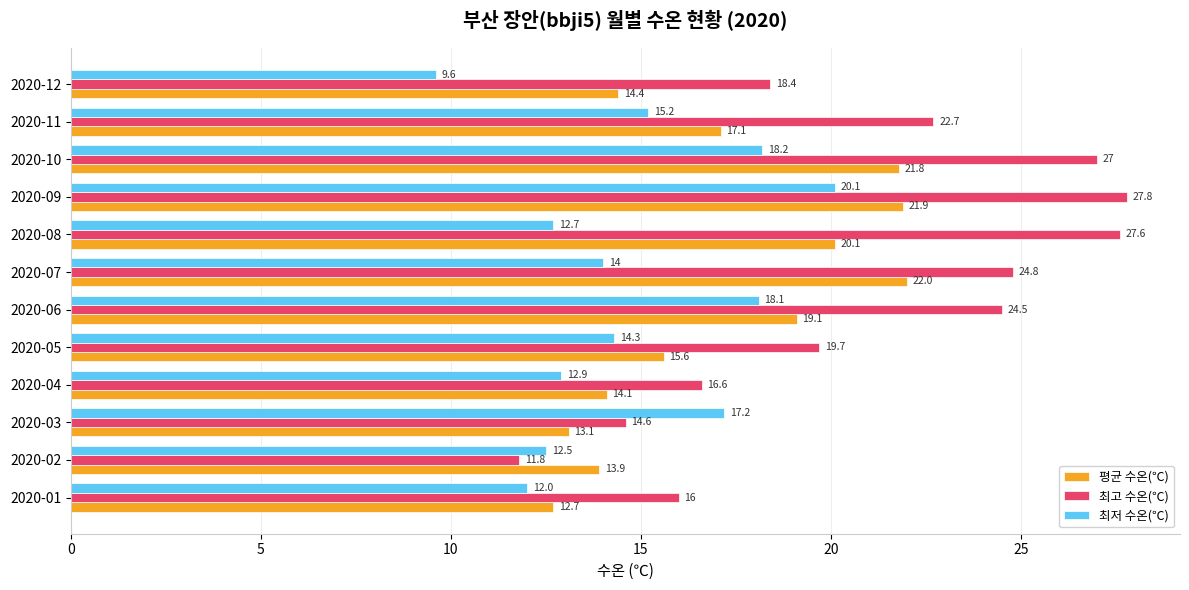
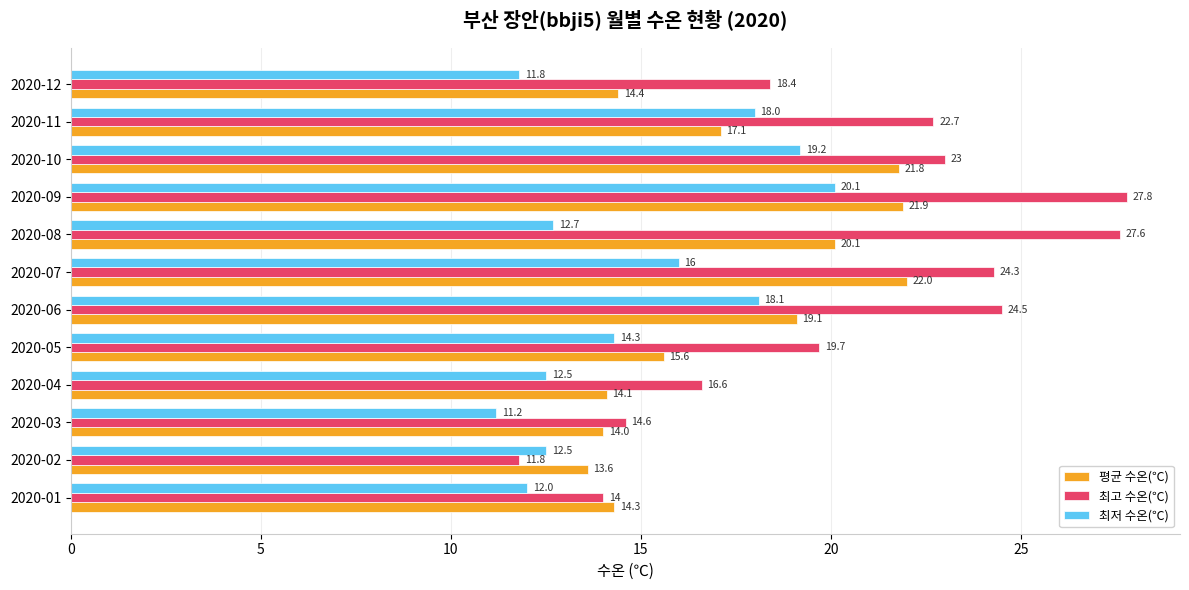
최저 수온(℃), 2020-12: 9.6 -> 11.8
최저 수온(℃), 2020-11: 15.2 -> 18.0
최저 수온(℃), 2020-10: 18.2 -> 19.2
최고 수온(℃), 2020-10: 27 -> 23
최저 수온(℃), 2020-07: 14 -> 16
최고 수온(℃), 2020-07: 24.8 -> 24.3
최저 수온(℃), 2020-04: 12.9 -> 12.5
최저 수온(℃), 2020-03: 17.2 -> 11.2
평균 수온(℃), 2020-03: 13.1 -> 14.0
평균 수온(℃), 2020-02: 13.9 -> 13.6
최고 수온(℃), 2020-01: 16 -> 14
평균 수온(℃), 2020-01: 12.7 -> 14.3
